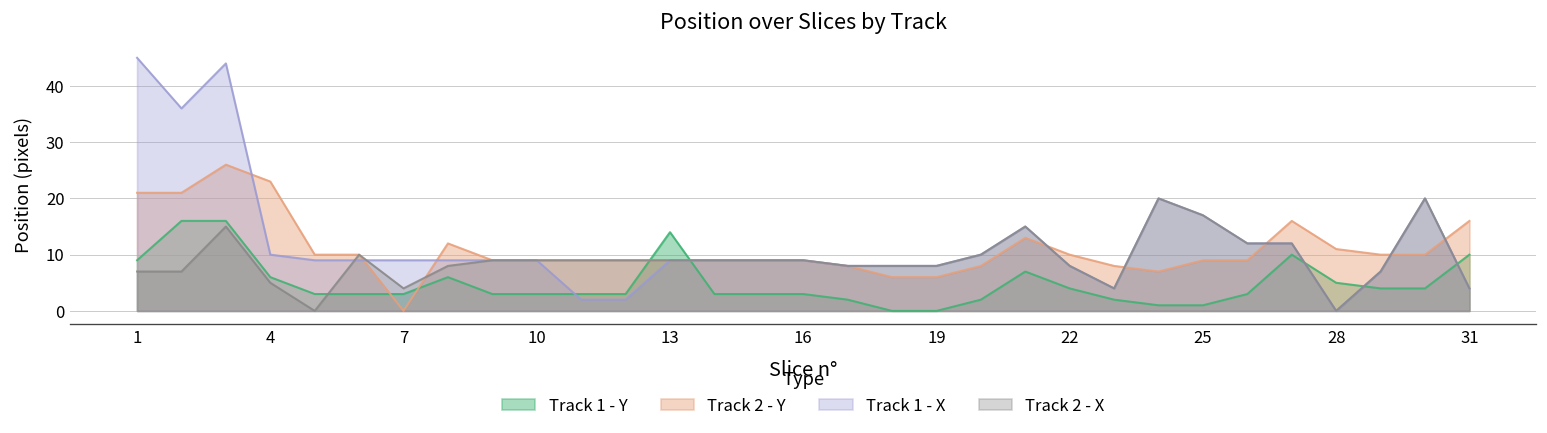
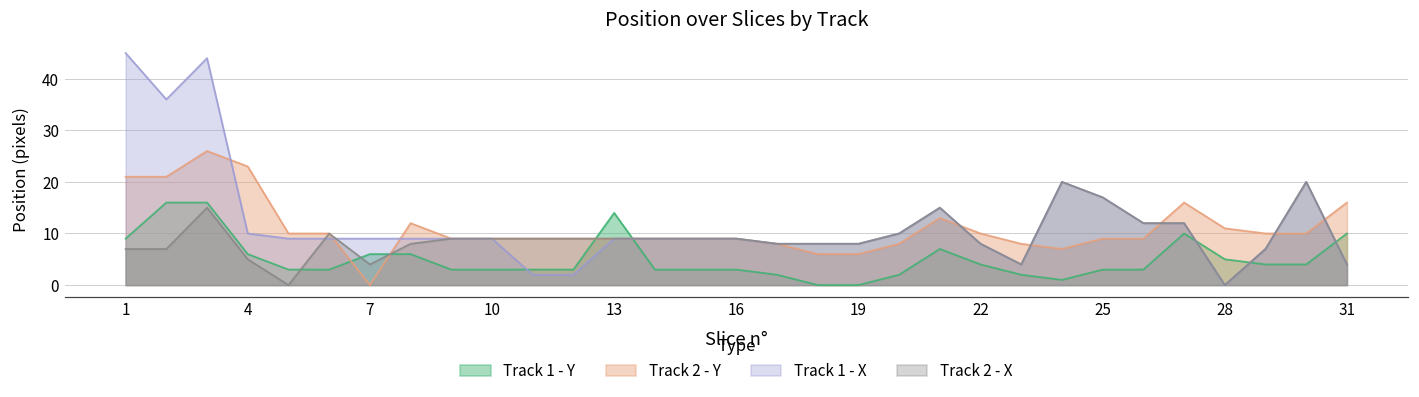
Track 1 - Y, 7: 3 -> 6
Track 1 - Y, 25: 1 -> 3
